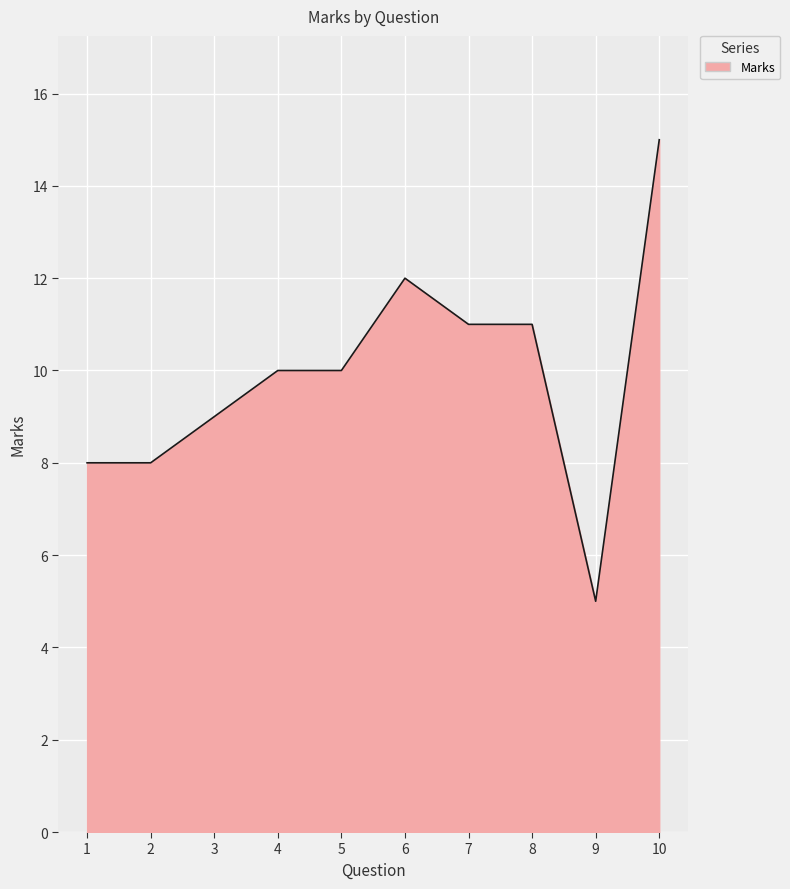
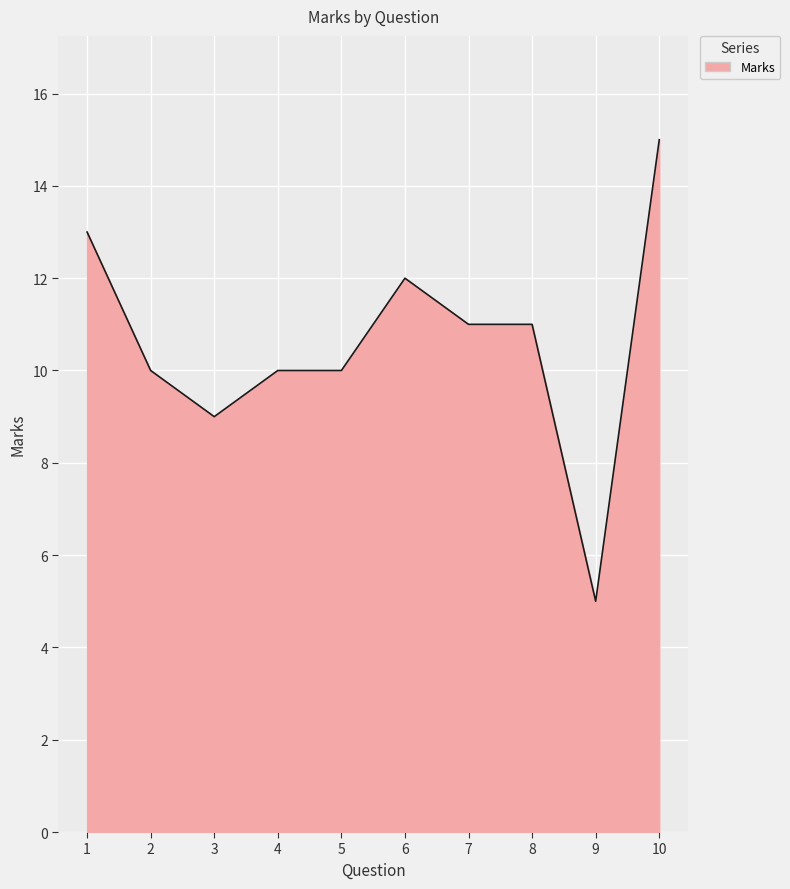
1: 8 -> 13
2: 8 -> 10
